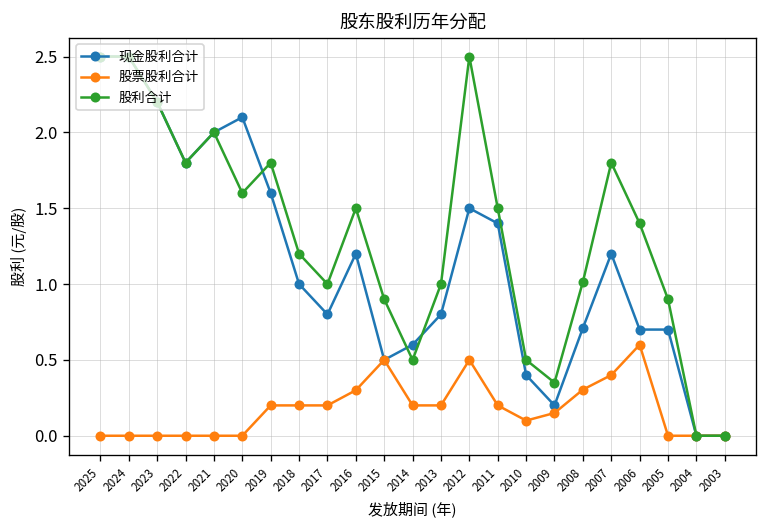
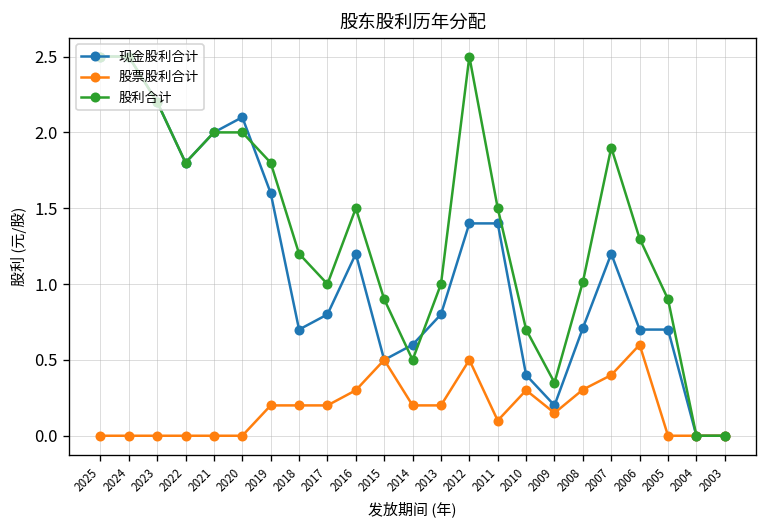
股利合计, 2020: 1.6 -> 2.0
现金股利合计, 2018: 1.0 -> 0.7
现金股利合计, 2012: 1.5 -> 1.4
股票股利合计, 2011: 0.2 -> 0.1
股票股利合计, 2010: 0.1 -> 0.3
股利合计, 2010: 0.5 -> 0.7
股利合计, 2007: 1.8 -> 1.9
股利合计, 2006: 1.4 -> 1.3
